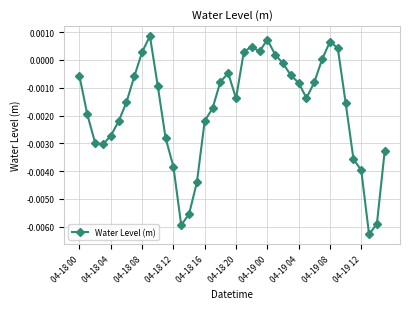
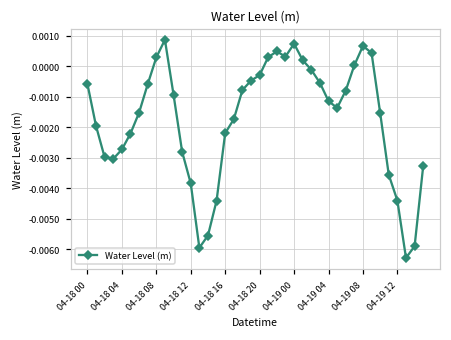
04-18 20: -0.0014 -> -0.0003
04-19 04: -0.0008 -> -0.0011
04-19 12: -0.0040 -> -0.0044
